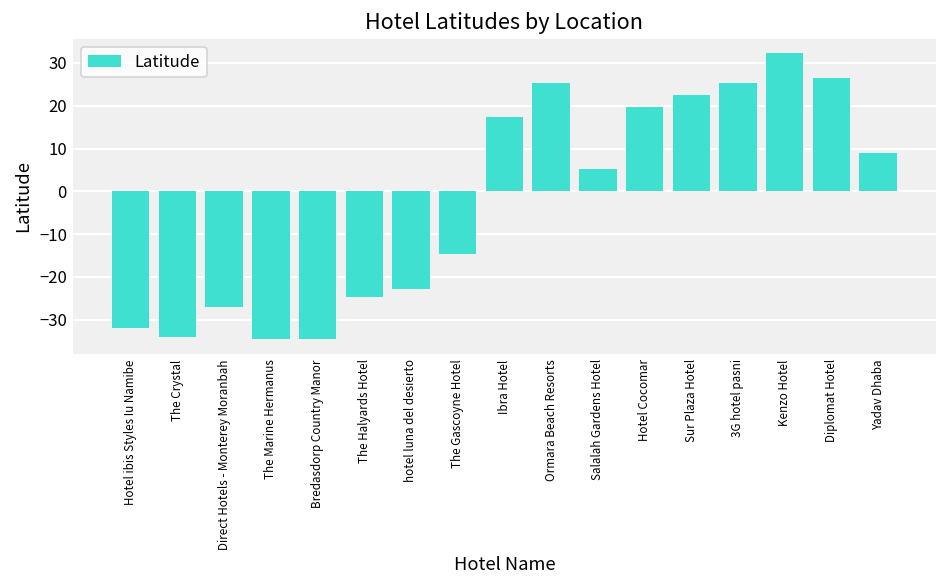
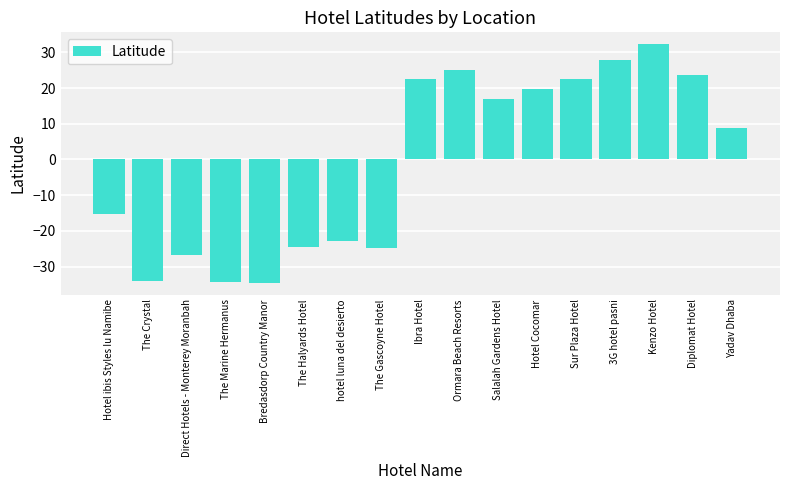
Hotel ibis Styles Iu Namibe: -32 -> -15
The Gascoyne Hotel: -15 -> -25
Ibra Hotel: 17 -> 23
Salalah Gardens Hotel: 5 -> 17
3G hotel pasni: 25 -> 28
Diplomat Hotel: 27 -> 24
